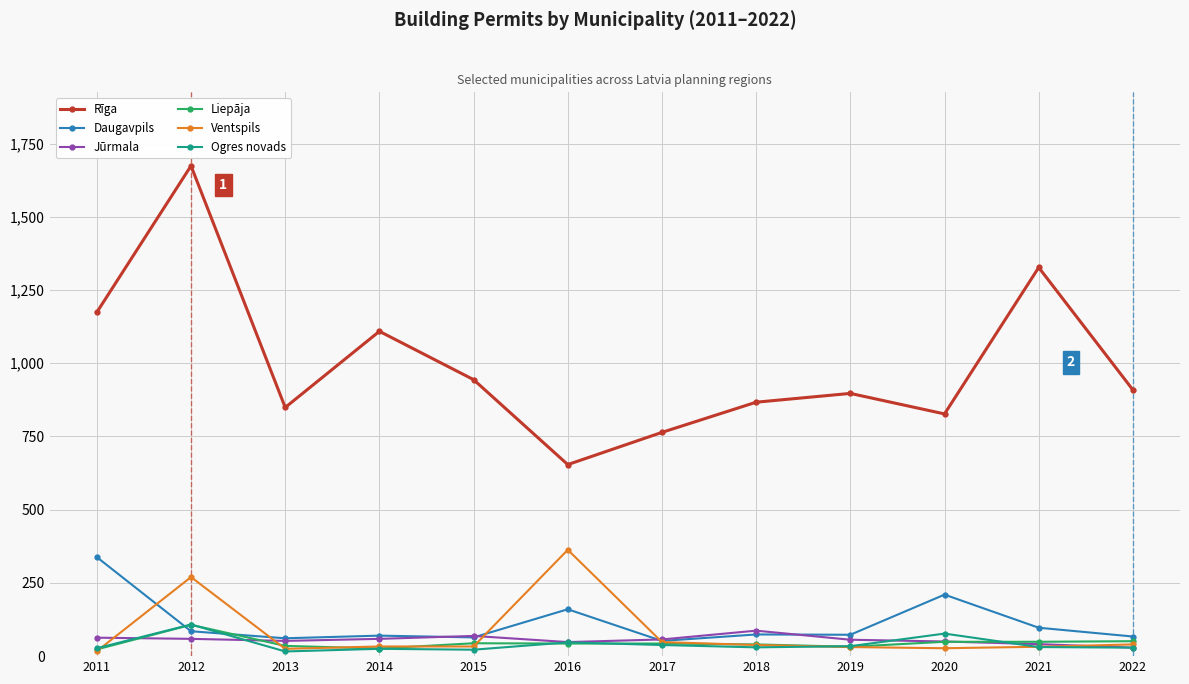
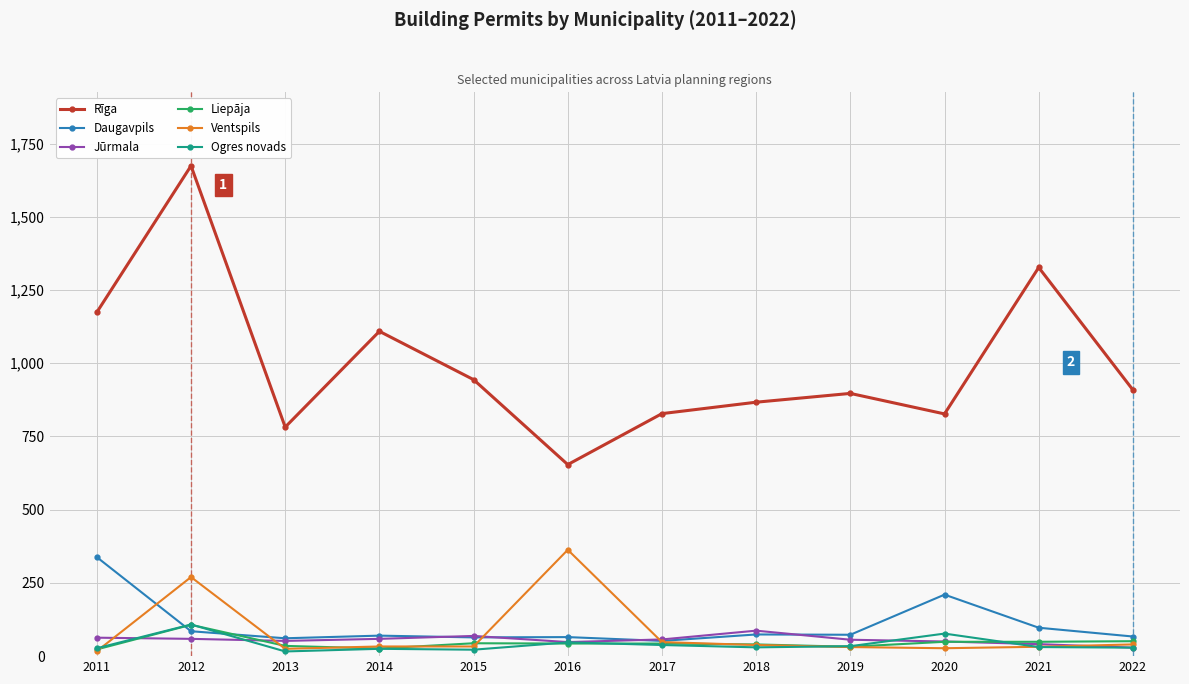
Rīga, 2013: 850 -> 780
Daugavpils, 2016: 160 -> 70
Rīga, 2017: 760 -> 830
